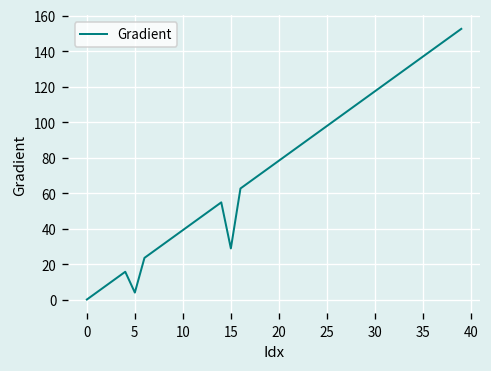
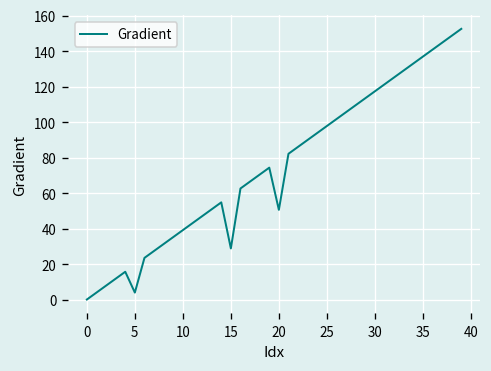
20: 78 -> 51
